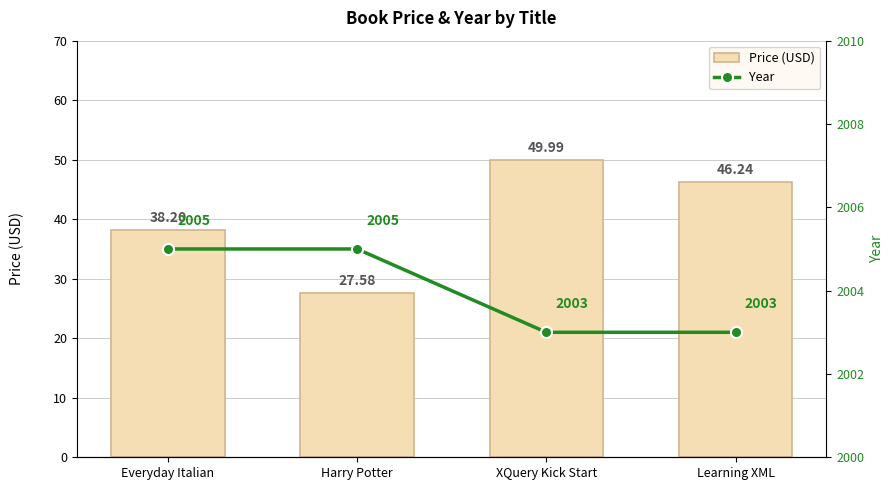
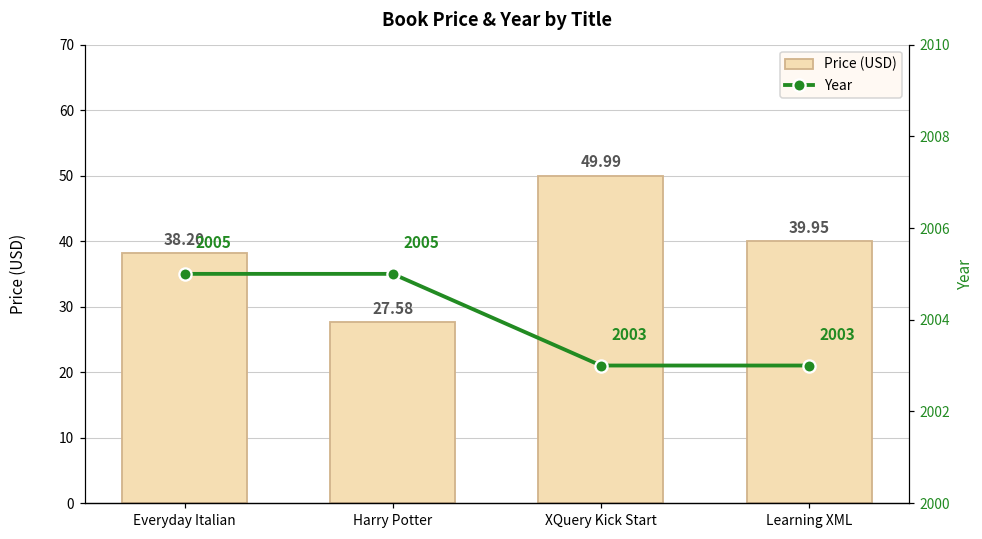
Price (USD), Learning XML: 46.24 -> 39.95
